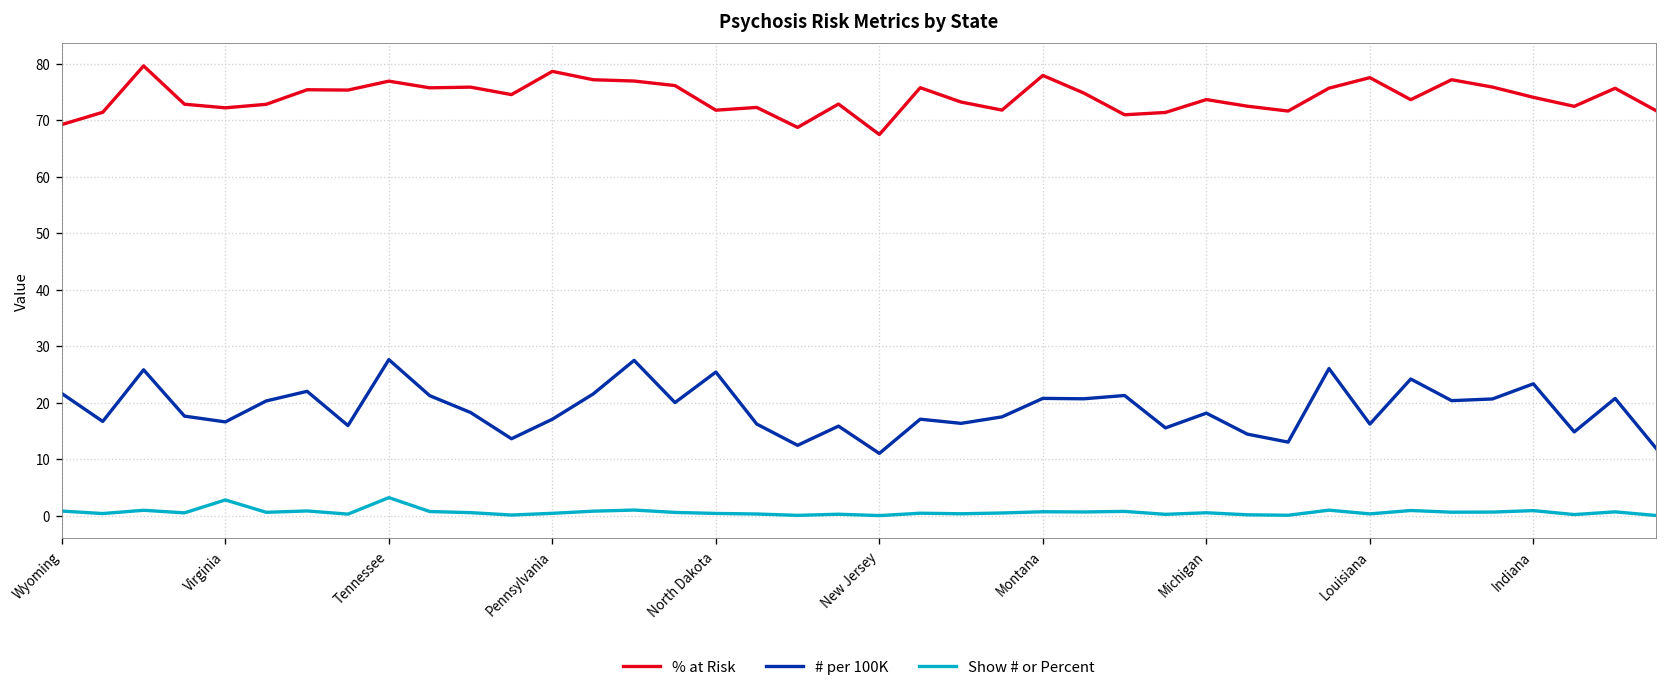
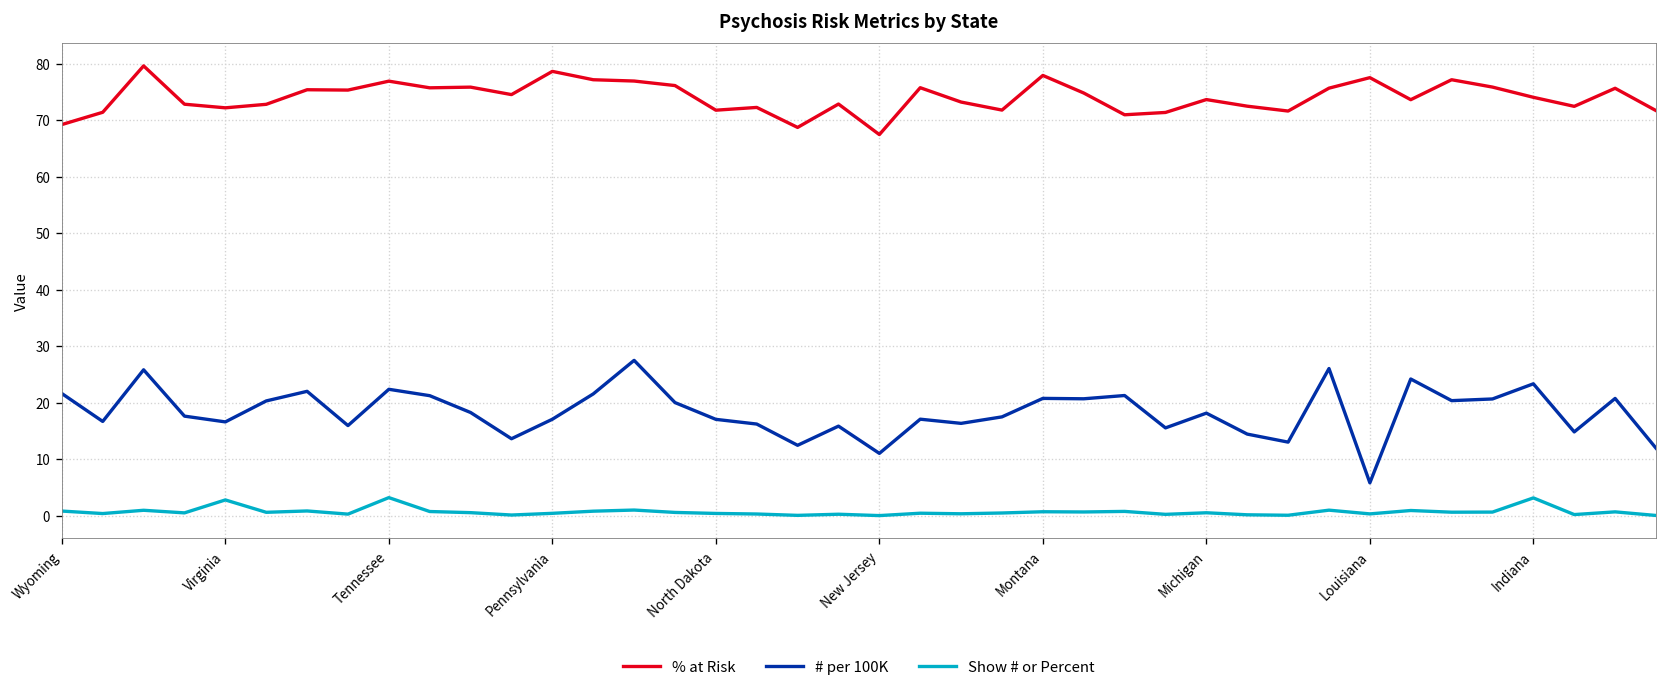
# per 100K, Tennessee: 28 -> 22
# per 100K, North Dakota: 25 -> 17
# per 100K, Louisiana: 16 -> 6
Show # or Percent, Indiana: 1 -> 3
